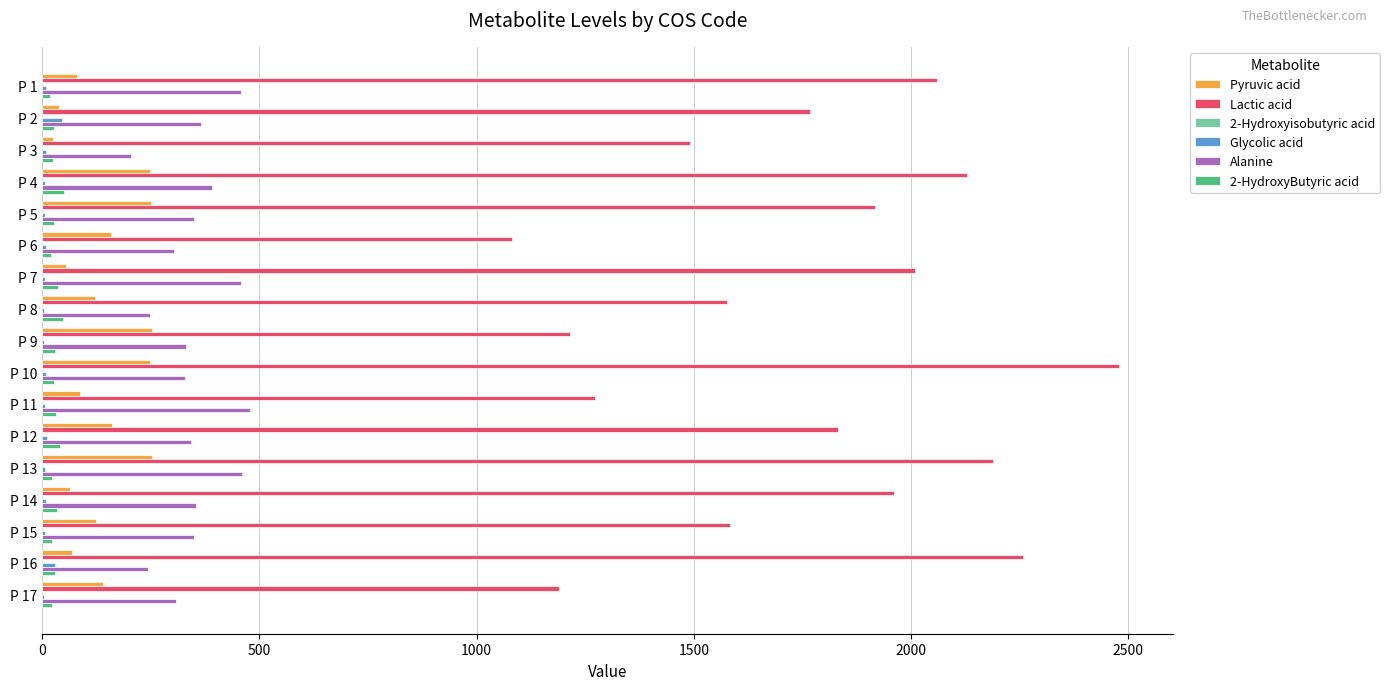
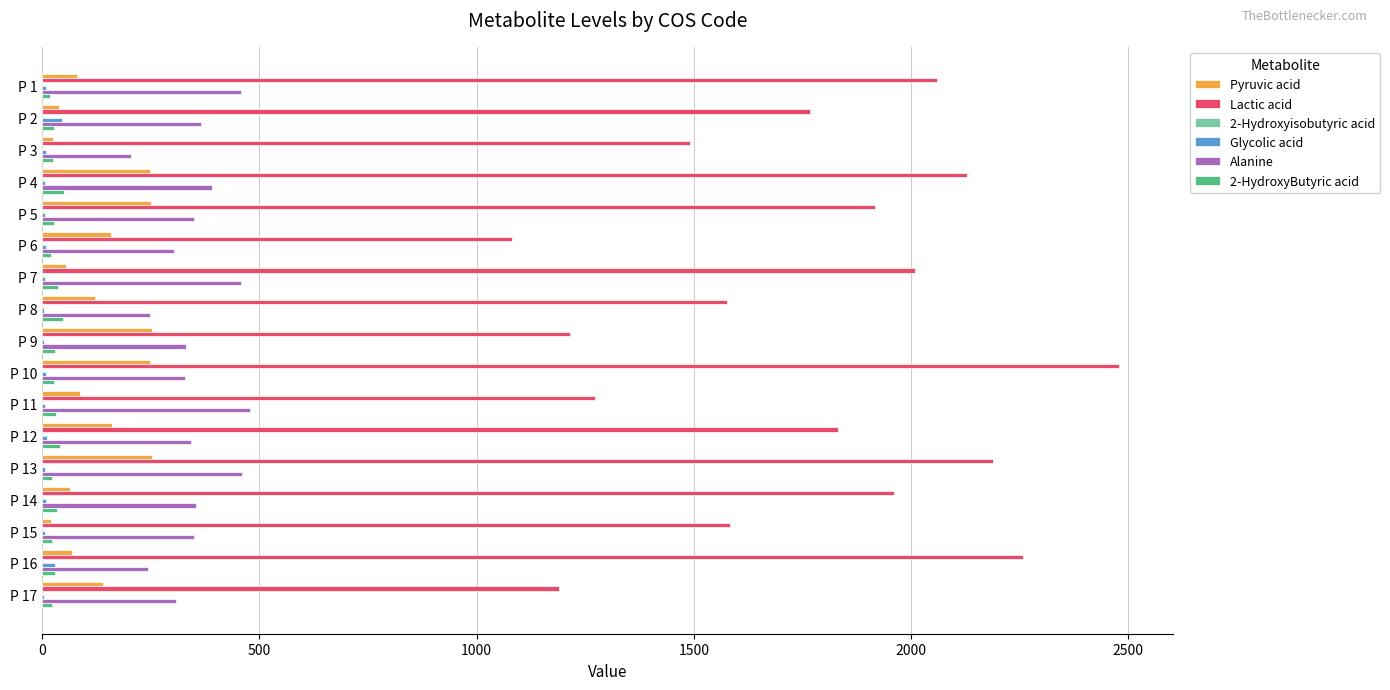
Pyruvic acid, P 15: 120 -> 20
